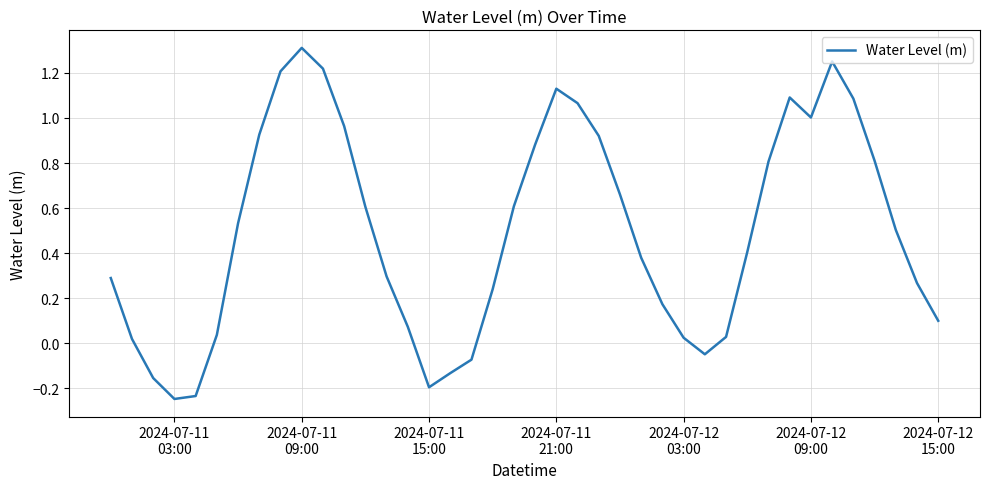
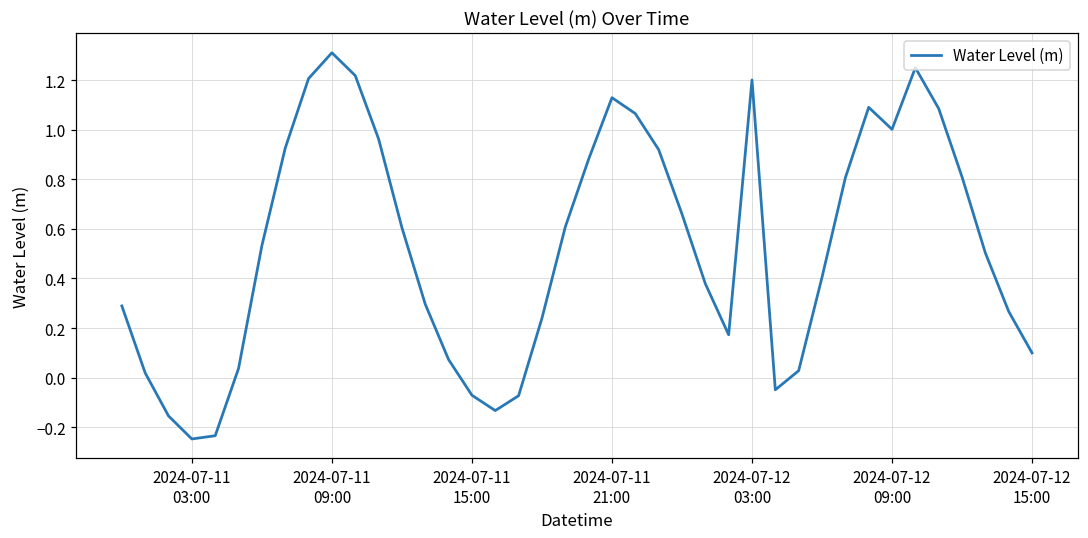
2024-07-11 15:00: -0.20 -> -0.07
2024-07-12 03:00: 0.02 -> 1.20
